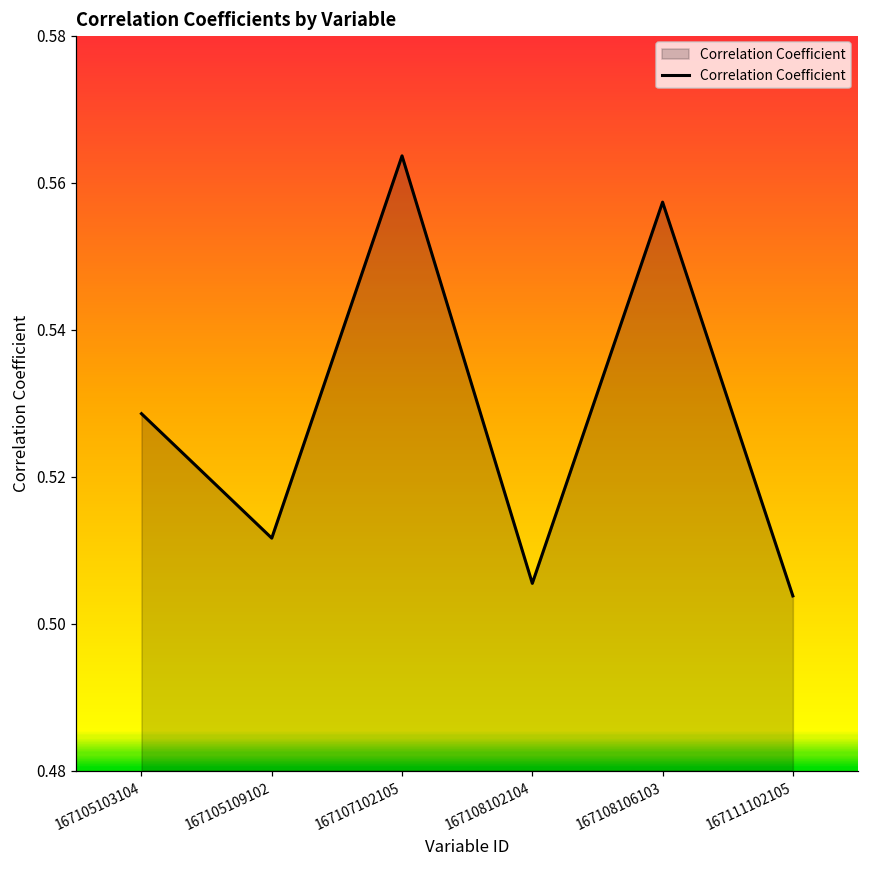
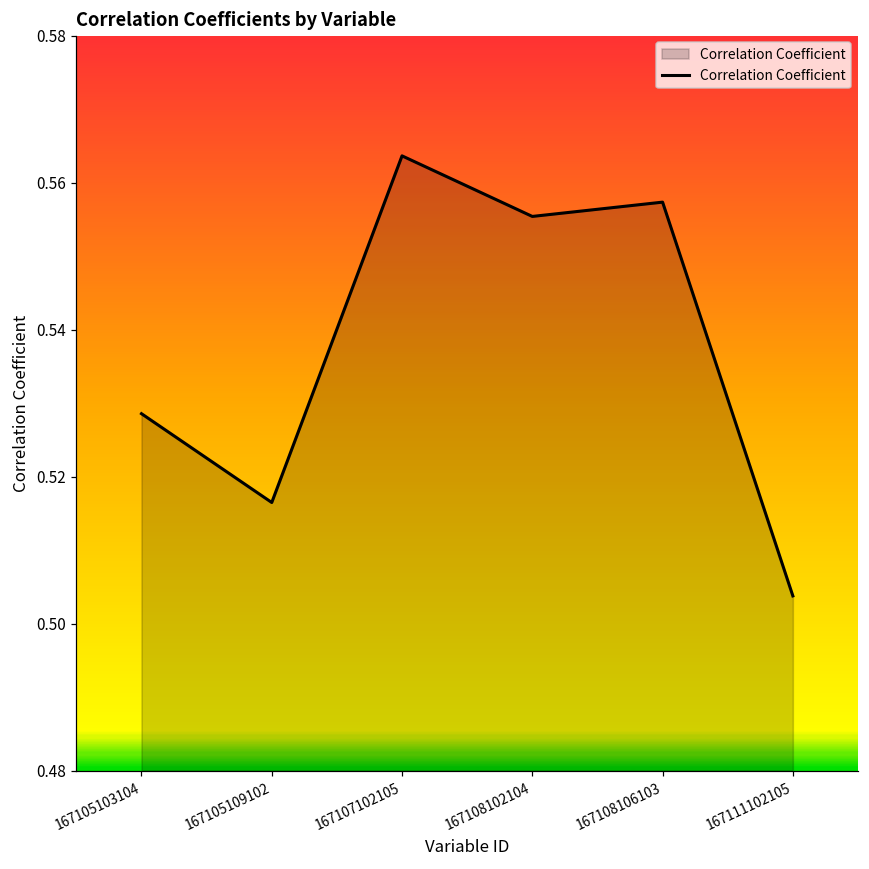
167105109102: 0.512 -> 0.516
167108102104: 0.505 -> 0.555
